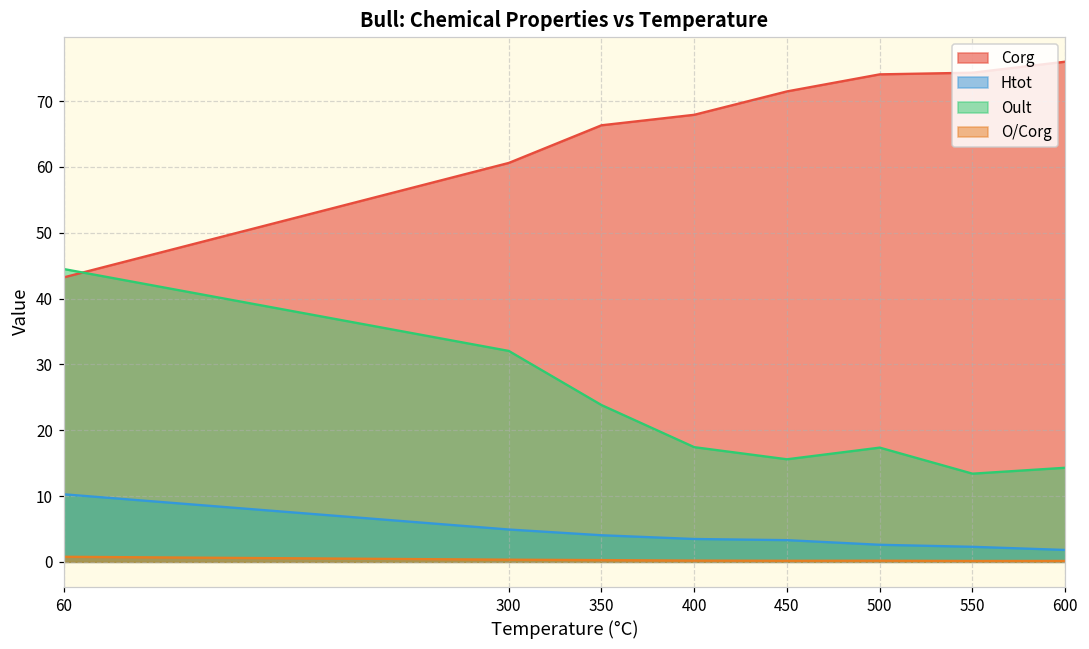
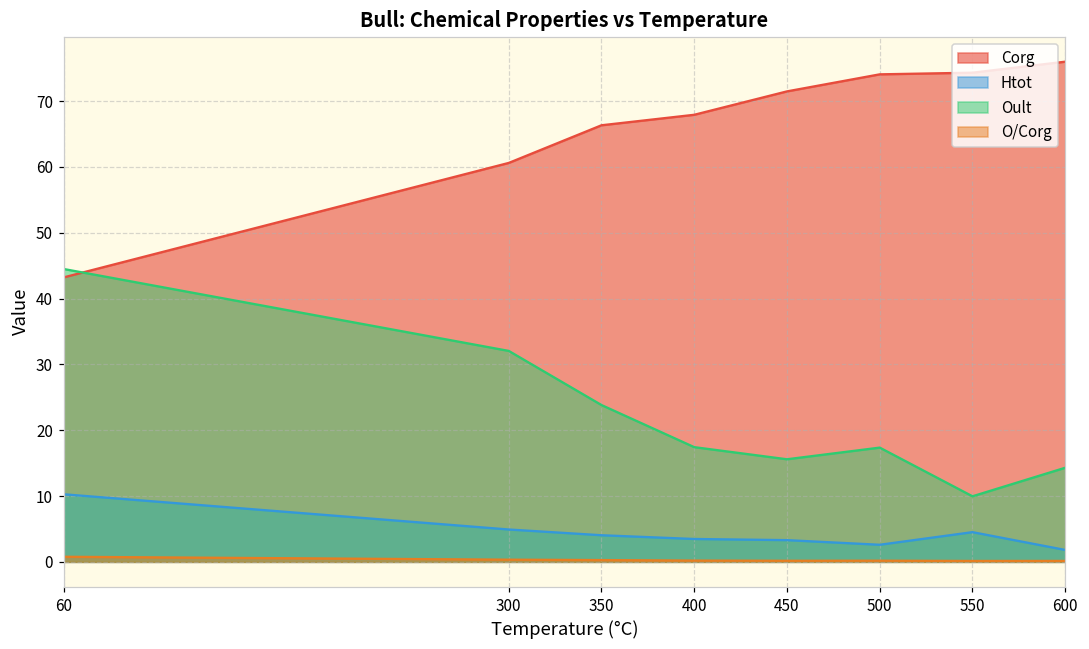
Htot, 550: 2 -> 5
Oult, 550: 13 -> 10
